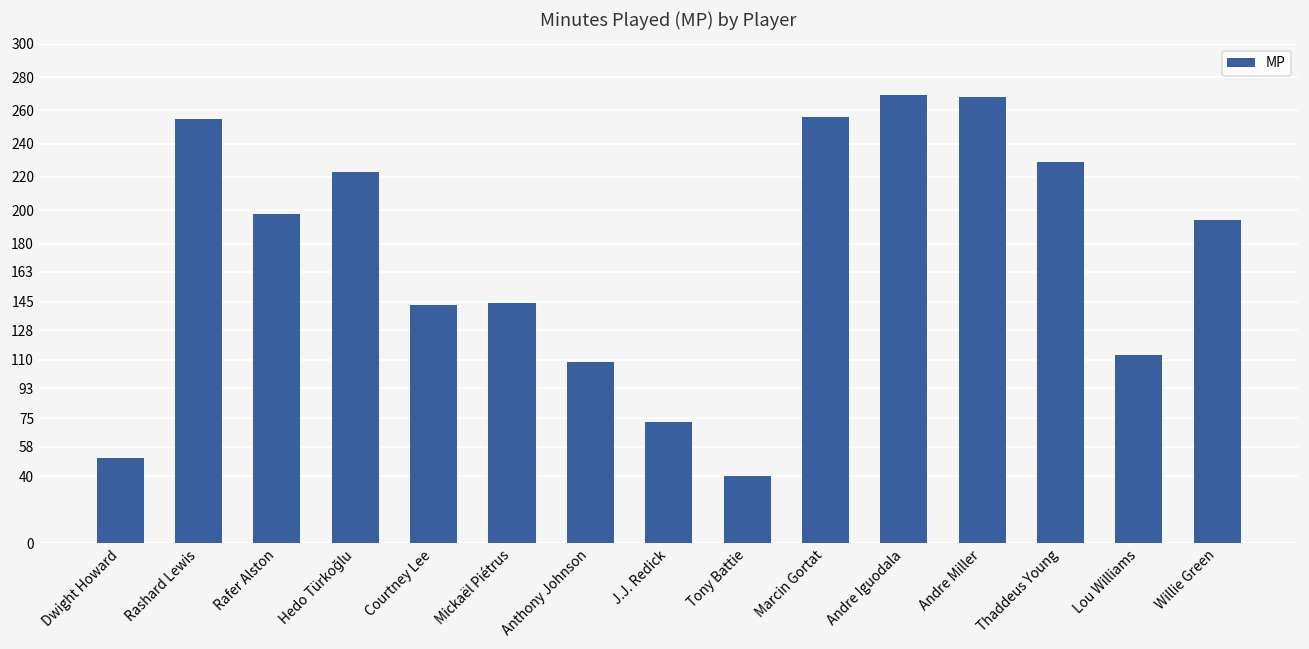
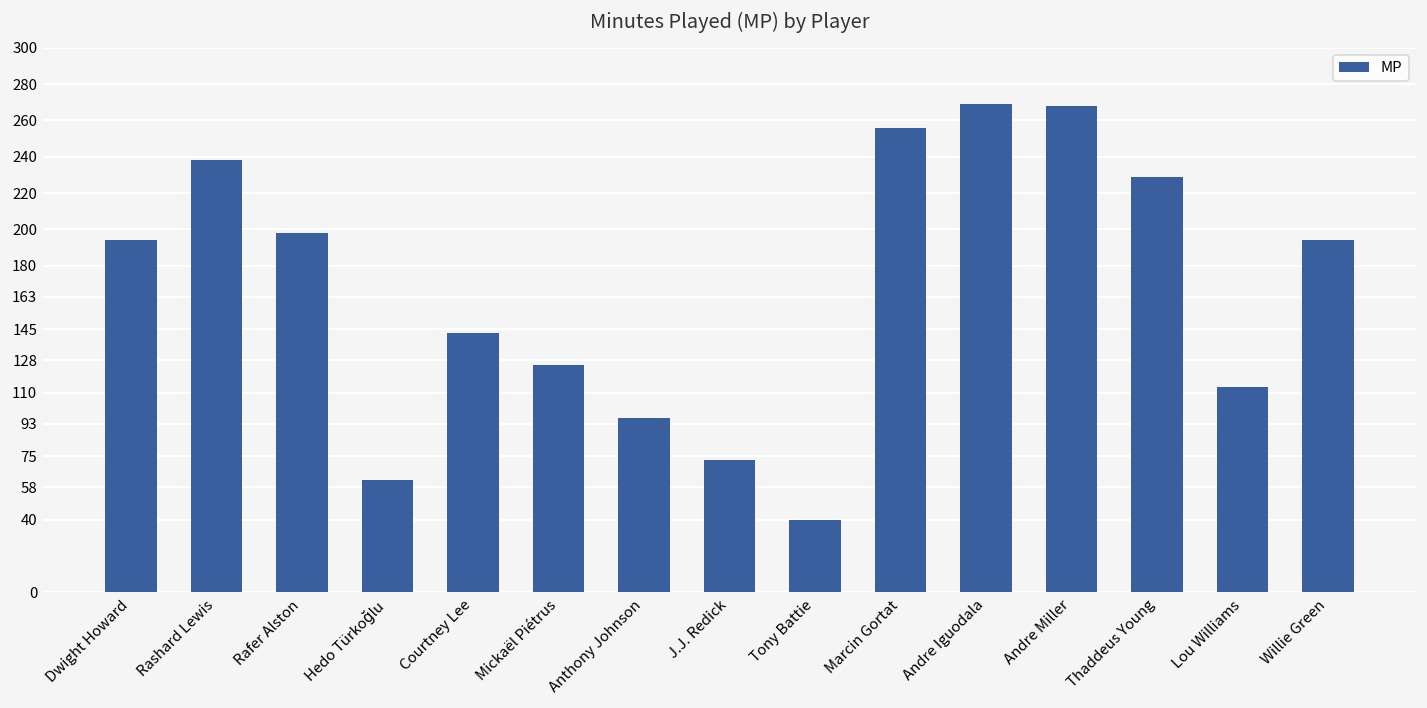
Dwight Howard: 51 -> 194
Rashard Lewis: 255 -> 238
Hedo Türkoğlu: 223 -> 62
Mickaël Piétrus: 144 -> 125
Anthony Johnson: 109 -> 96
